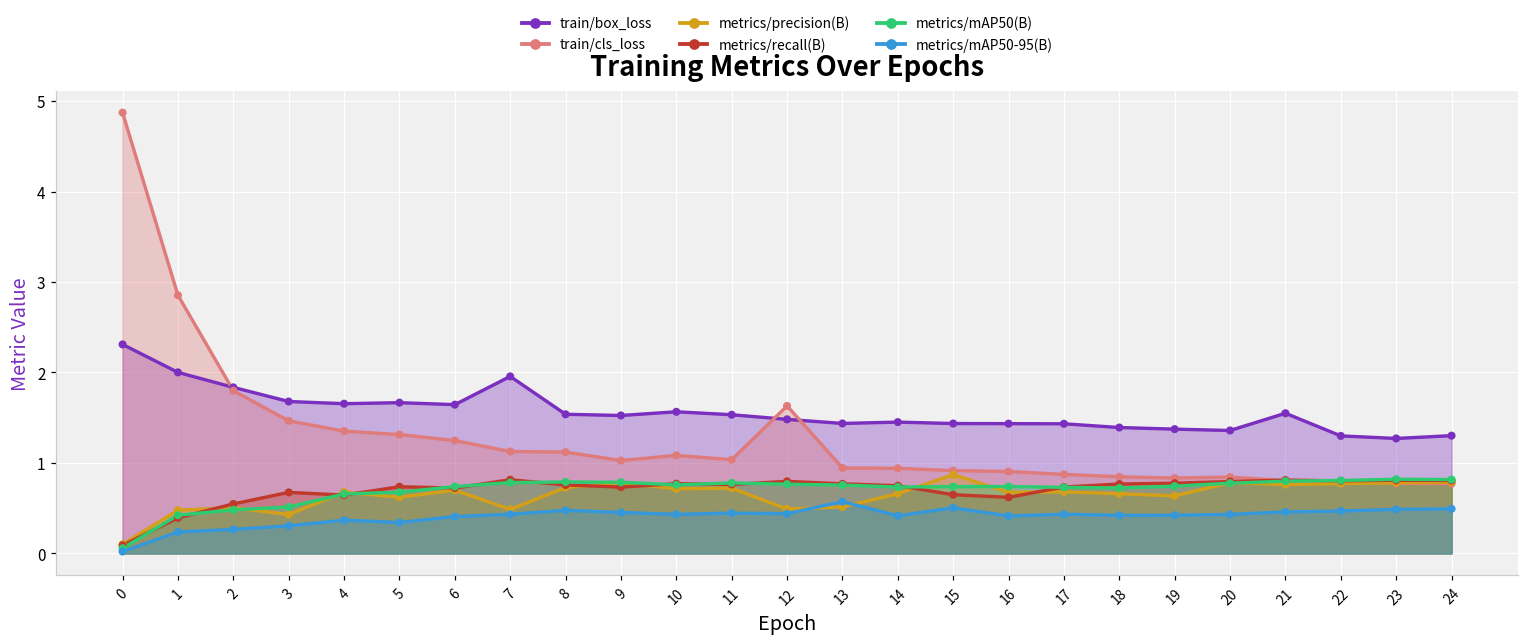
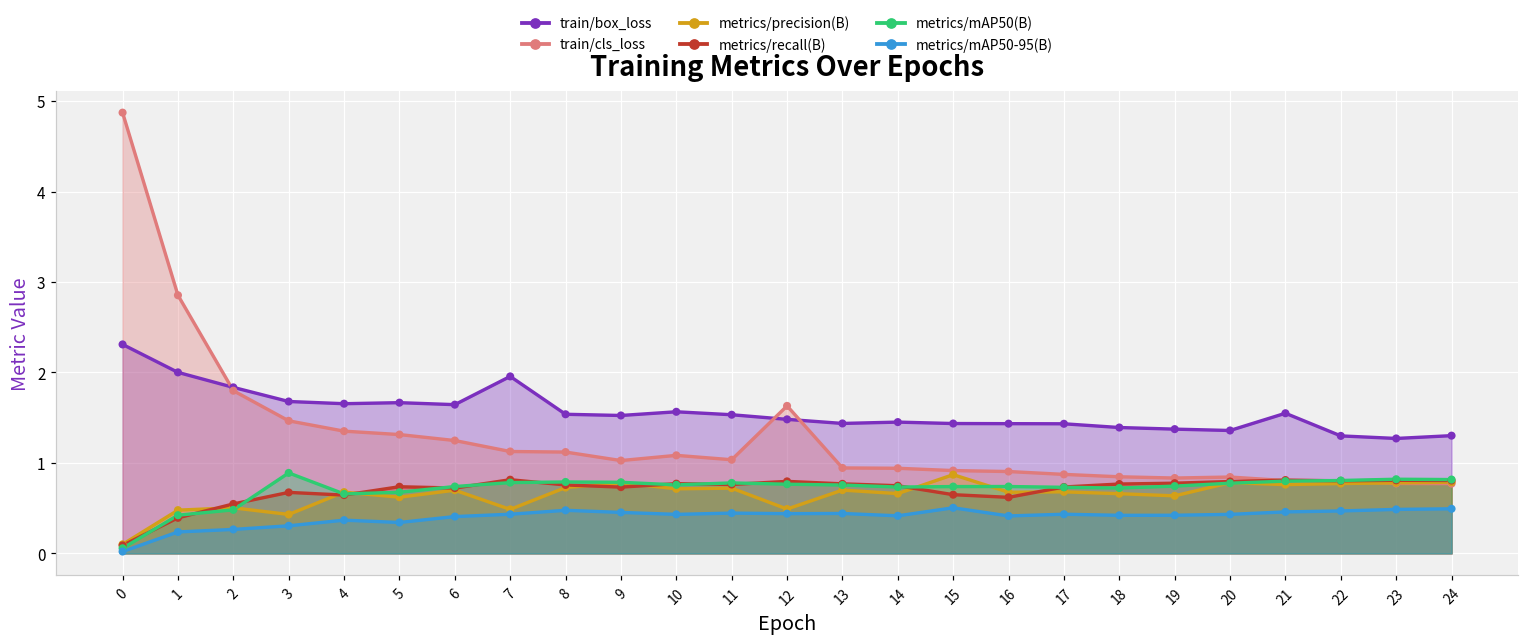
metrics/mAP50(B), 3: 0.5 -> 0.9
metrics/precision(B), 13: 0.5 -> 0.7
metrics/mAP50-95(B), 13: 0.6 -> 0.4
